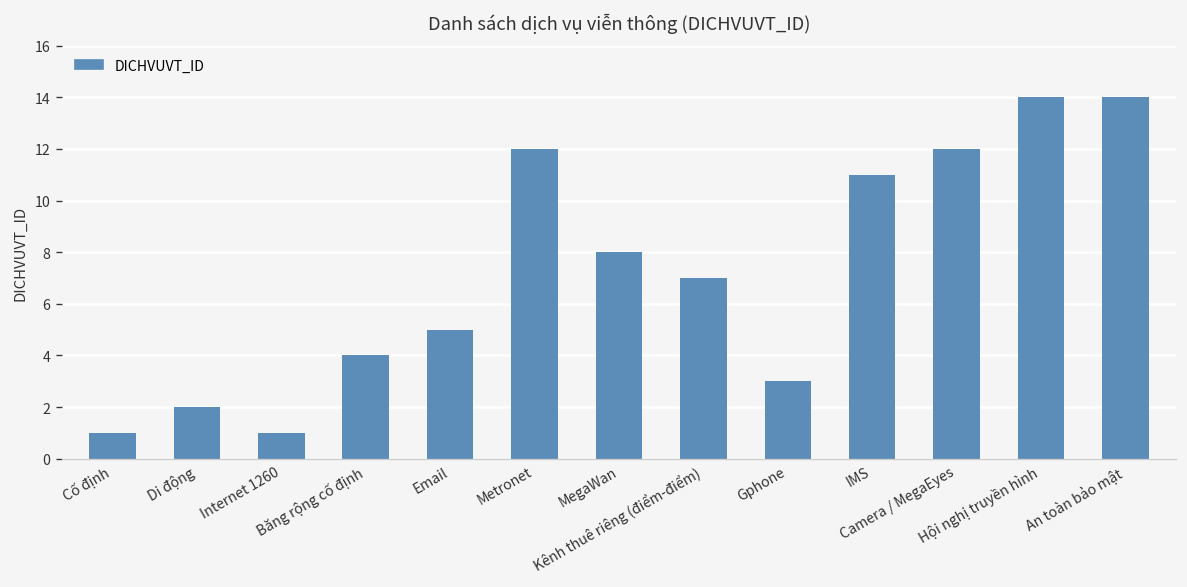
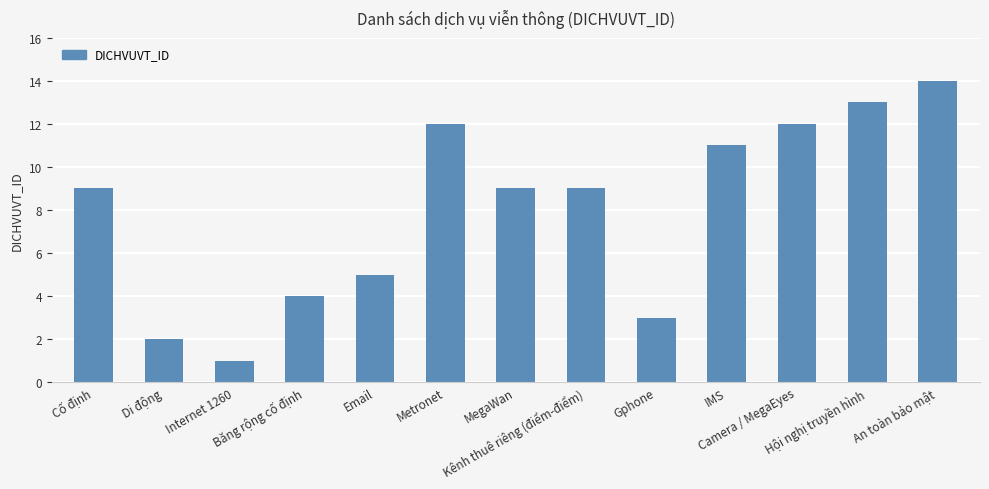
Cố định: 1 -> 9
MegaWan: 8 -> 9
Kênh thuê riêng (điểm-điểm): 7 -> 9
Hội nghị truyền hình: 14 -> 13
